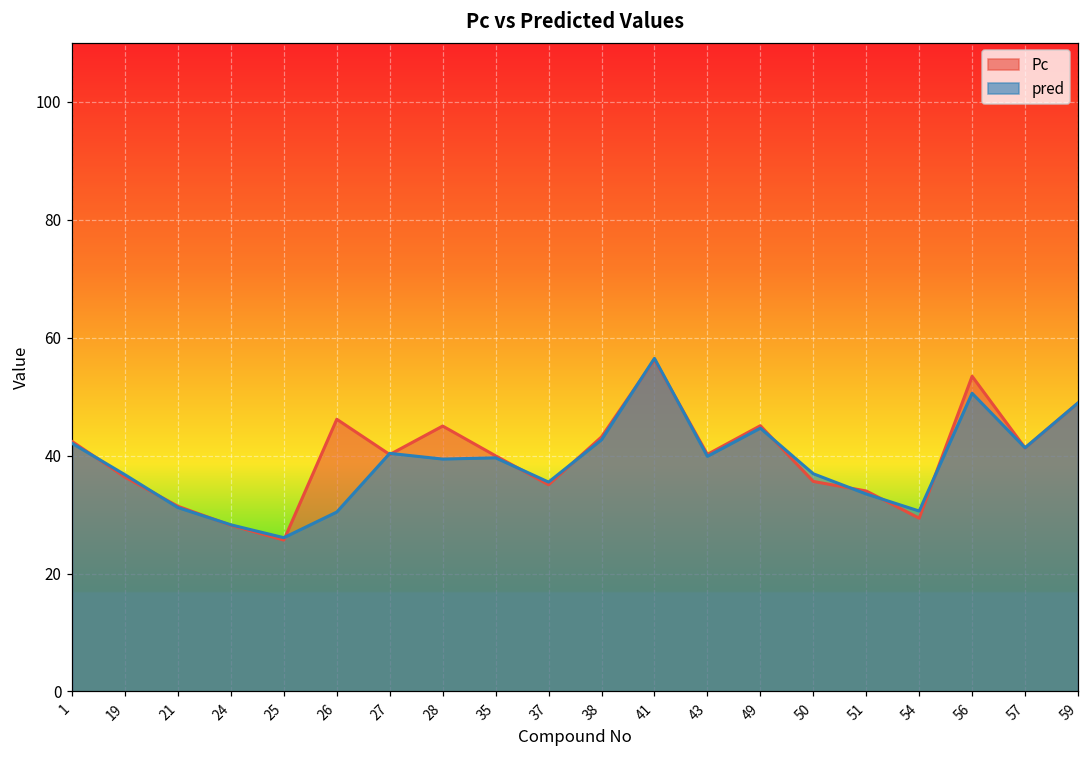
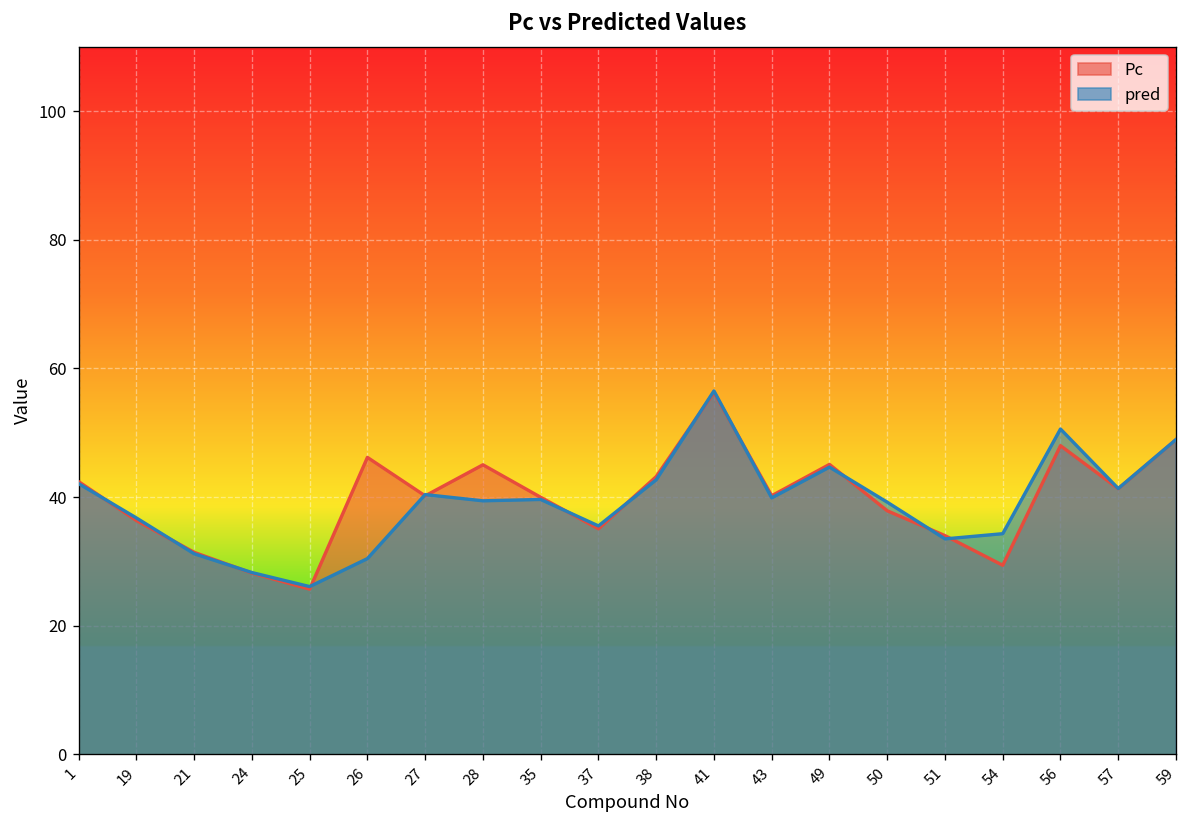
Pc, 50: 36 -> 38
pred, 50: 37 -> 39
pred, 54: 31 -> 34
Pc, 56: 53 -> 48
